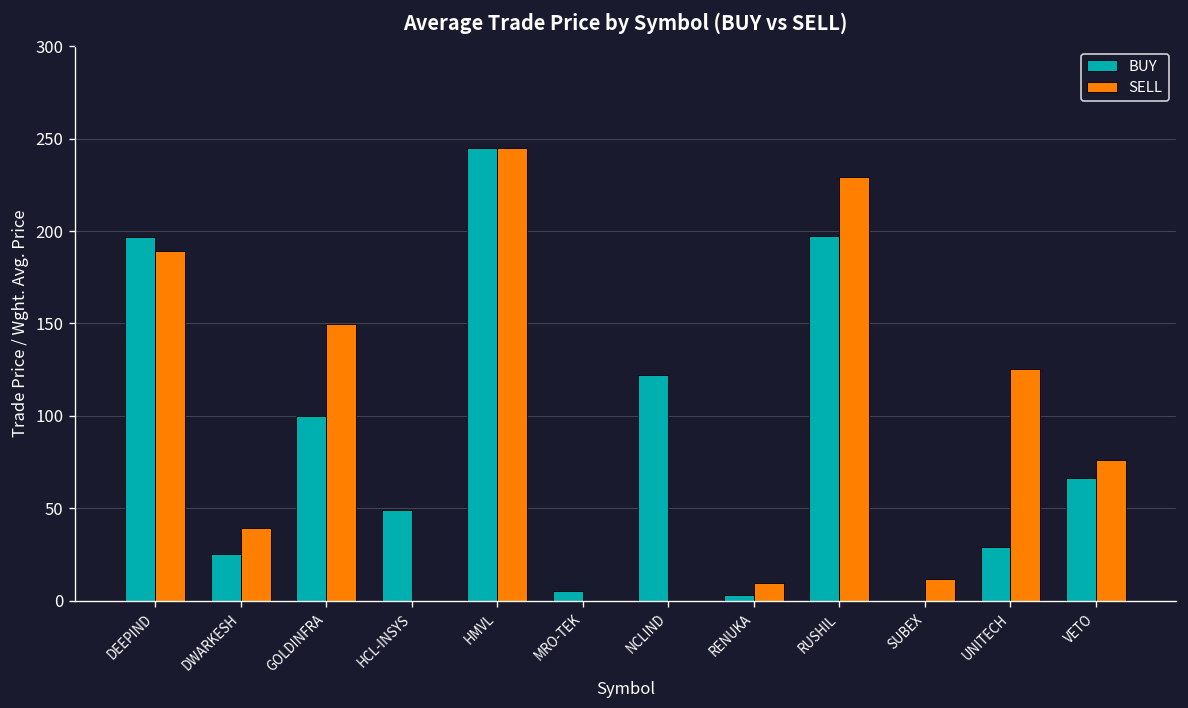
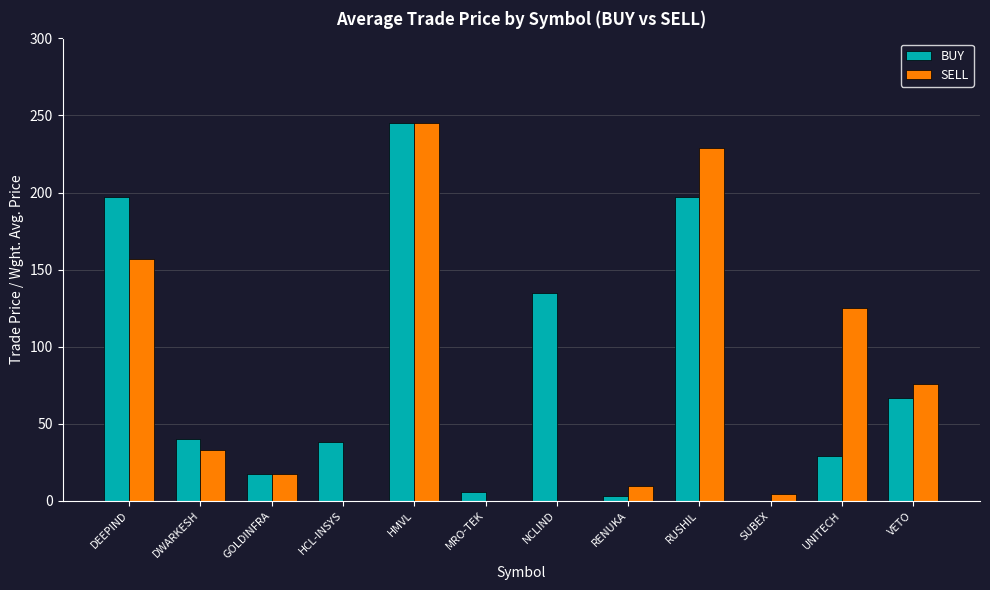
SELL, DEEPIND: 189 -> 157
BUY, DWARKESH: 25 -> 40
SELL, DWARKESH: 39 -> 33
BUY, GOLDINFRA: 100 -> 17
SELL, GOLDINFRA: 150 -> 17
BUY, HCL-INSYS: 49 -> 38
BUY, NCLIND: 122 -> 135
SELL, SUBEX: 12 -> 5
